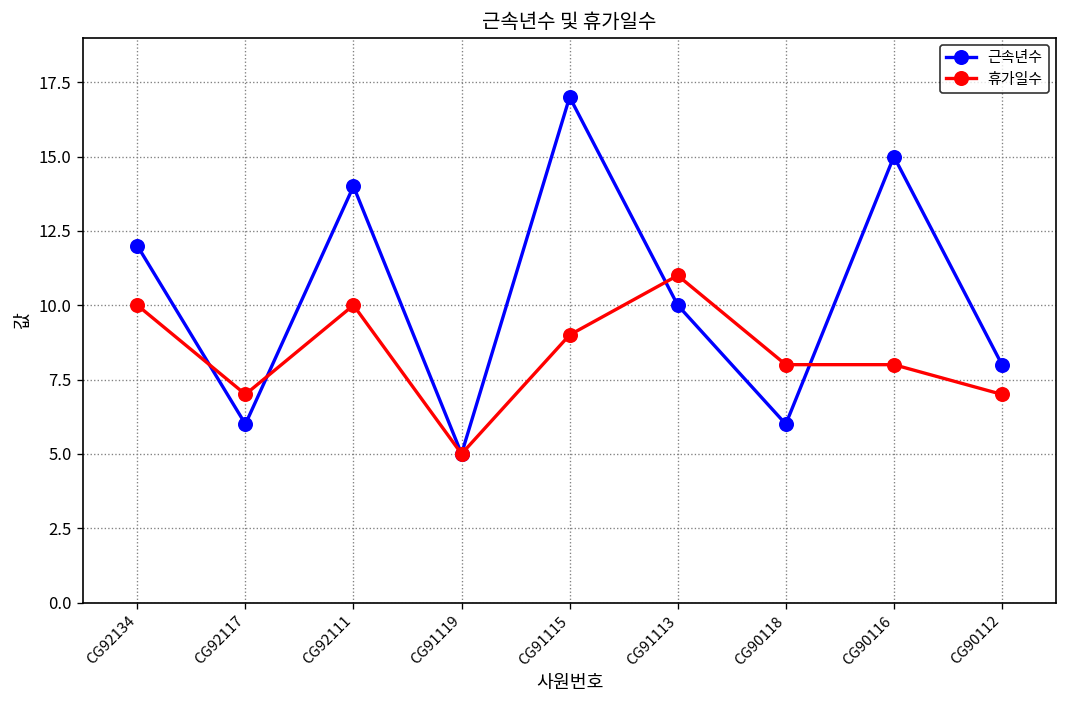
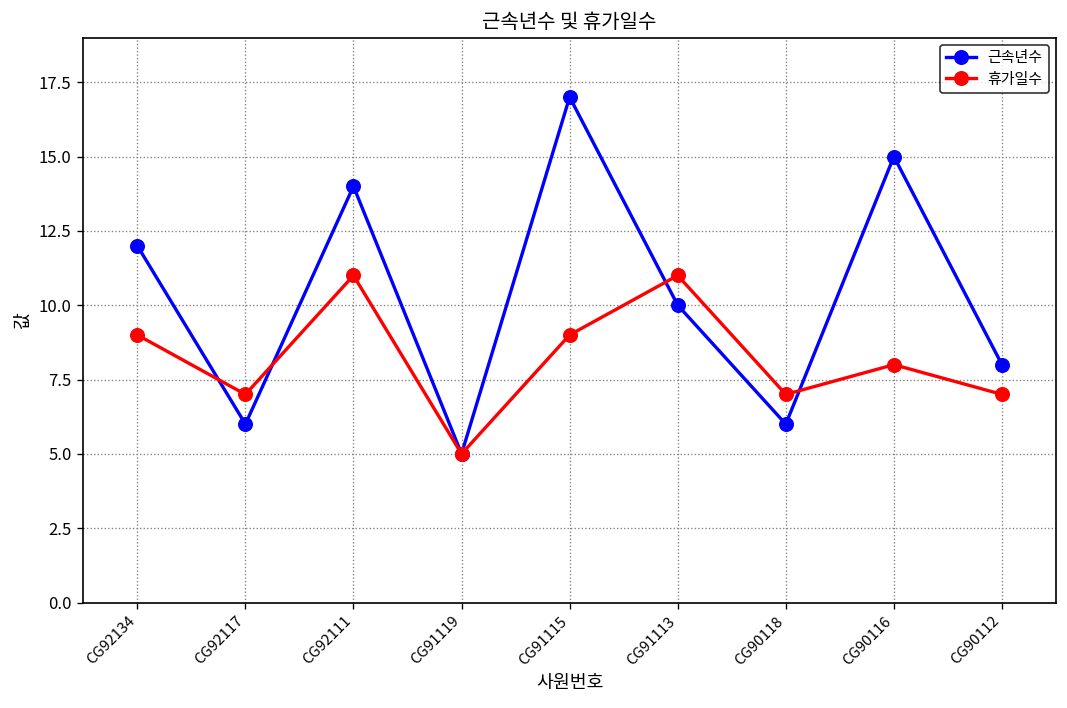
휴가일수, CG92134: 10 -> 9
휴가일수, CG92111: 10 -> 11
휴가일수, CG90118: 8 -> 7
